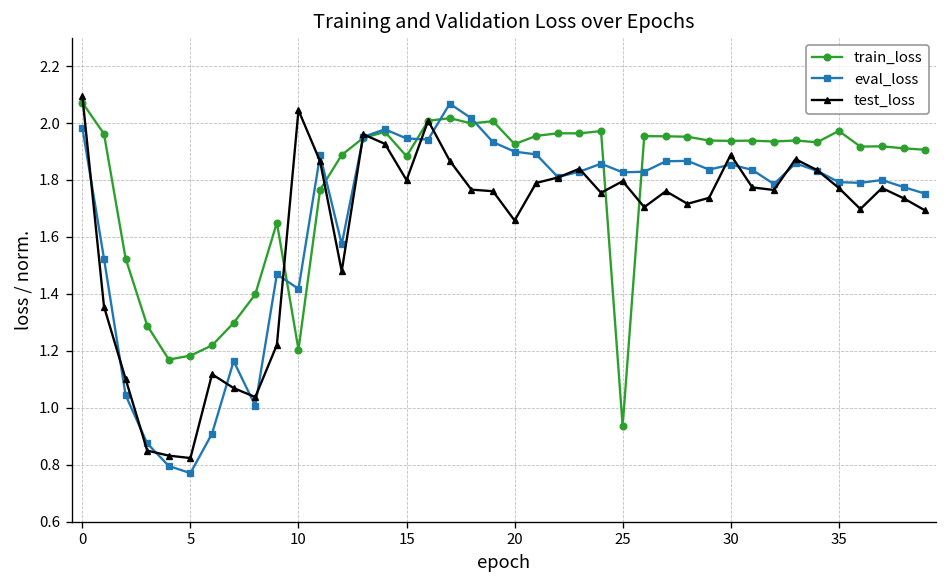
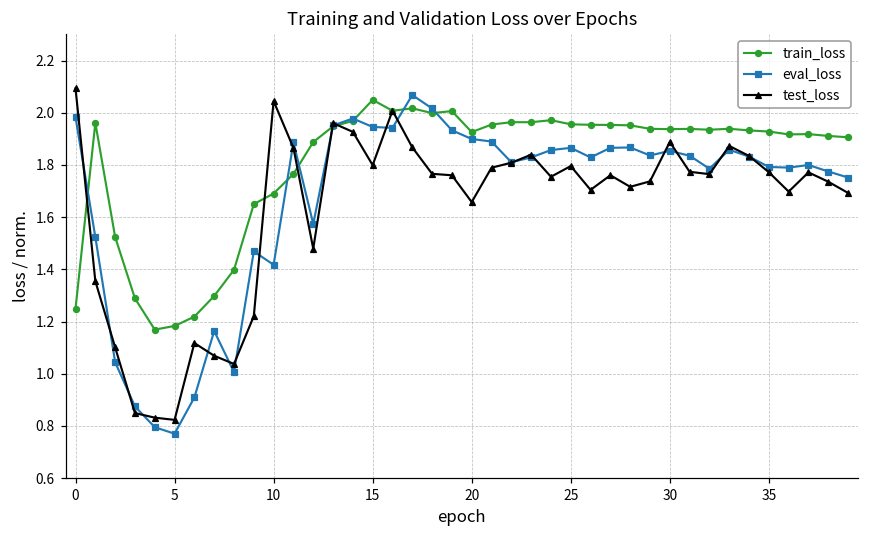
train_loss, 0: 2.07 -> 1.25
train_loss, 10: 1.20 -> 1.69
train_loss, 15: 1.88 -> 2.05
train_loss, 25: 0.94 -> 1.96
eval_loss, 25: 1.83 -> 1.87
train_loss, 35: 1.97 -> 1.93
